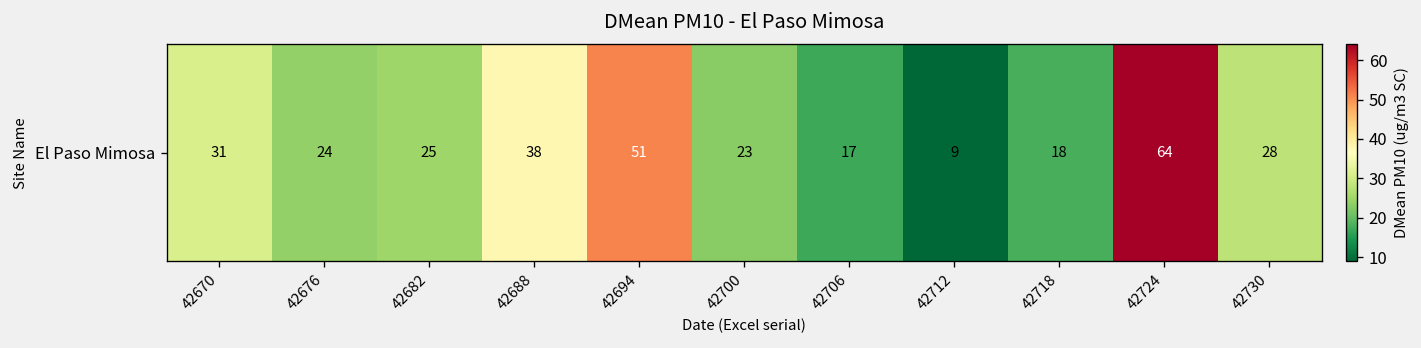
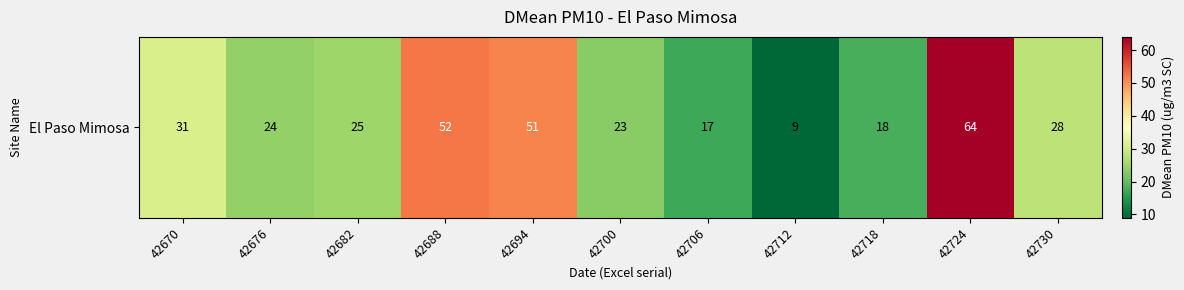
El Paso Mimosa, 42688: 38 -> 52
